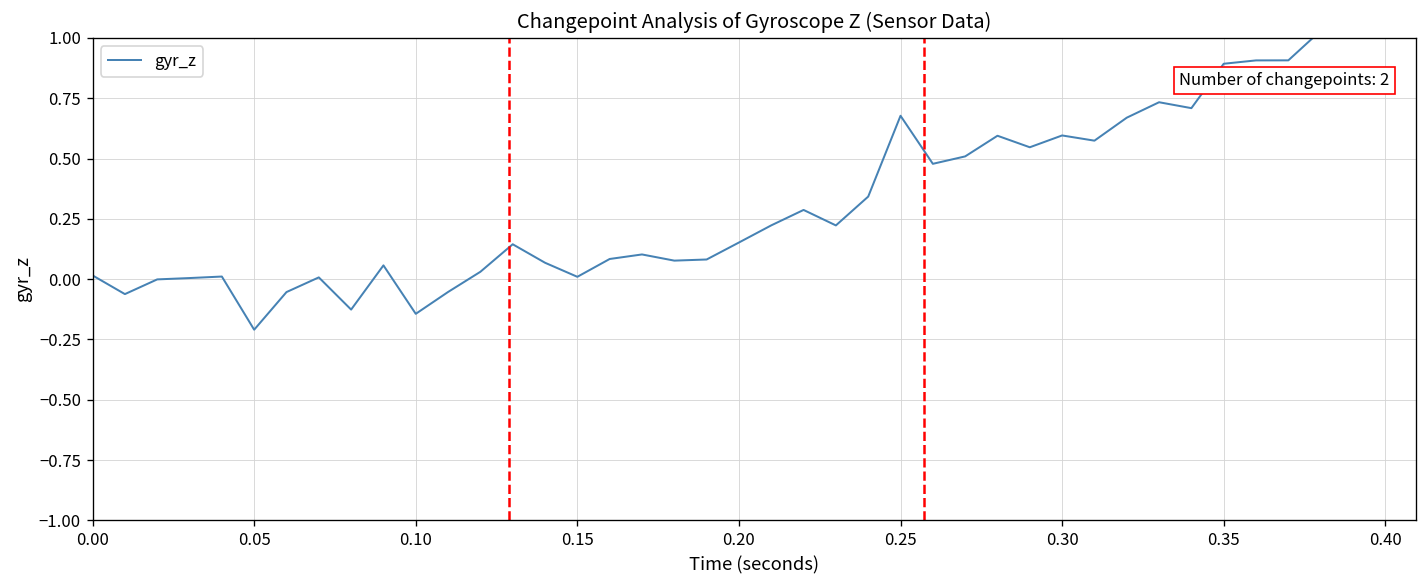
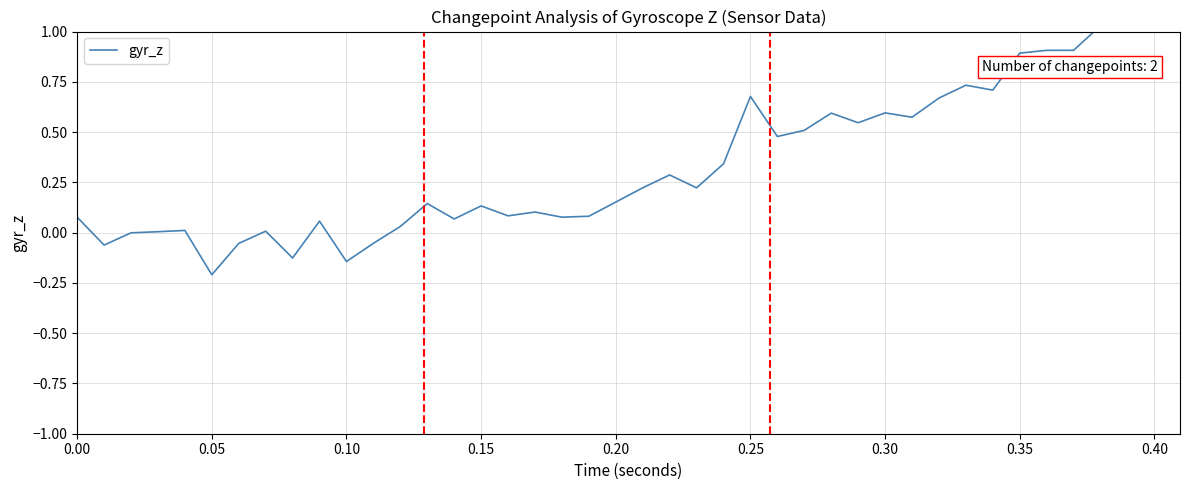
0.00: 0.02 -> 0.08
0.15: 0.01 -> 0.13
